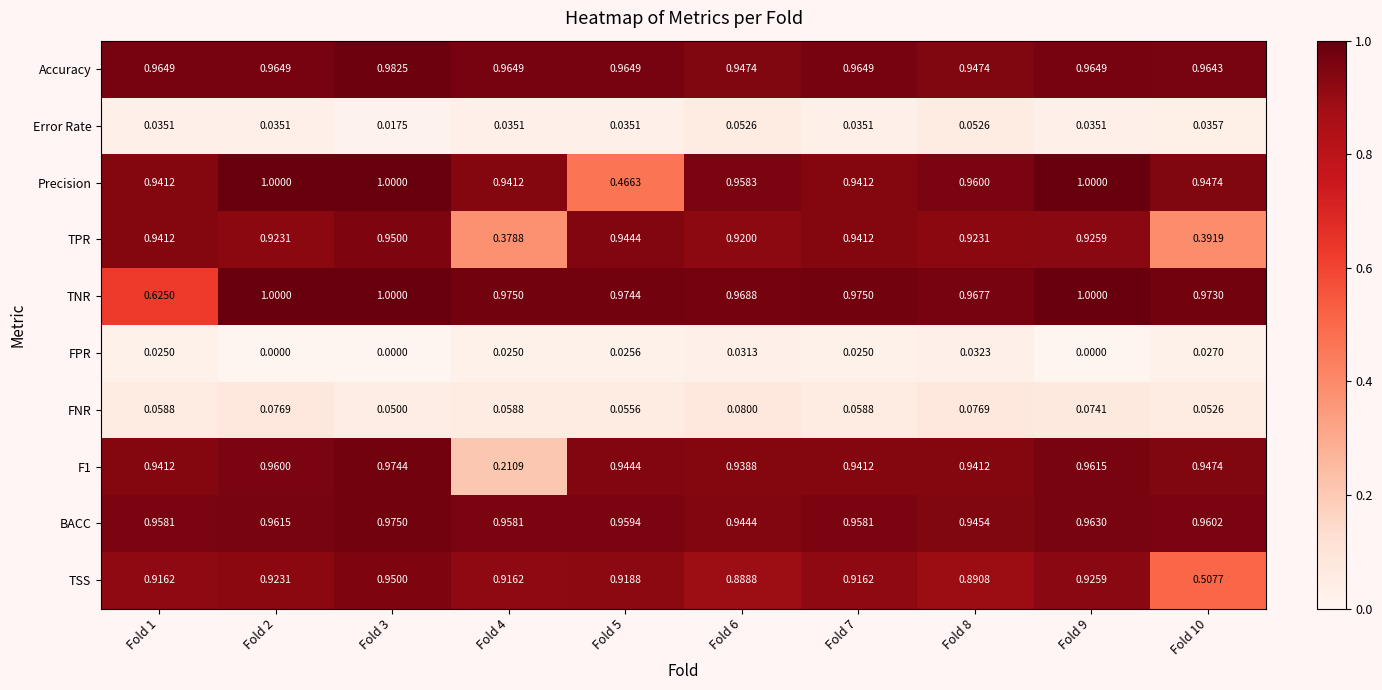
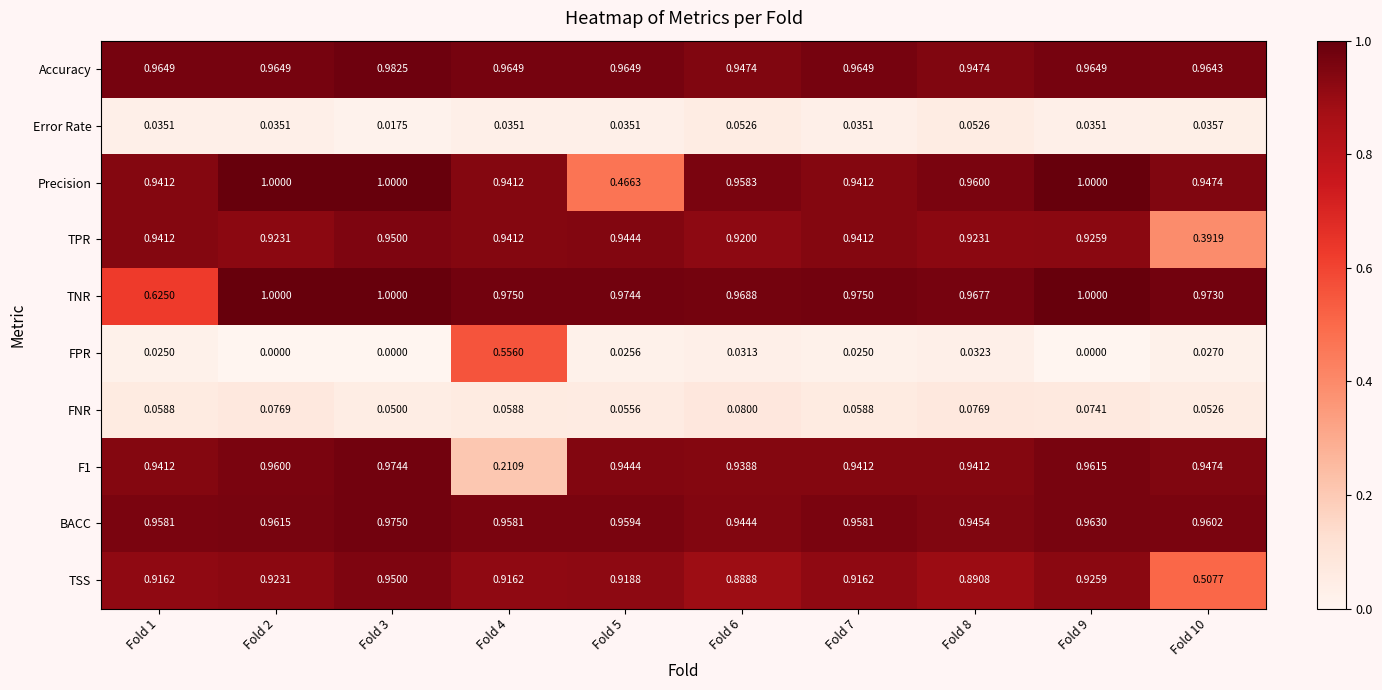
TPR, Fold 4: 0.3788 -> 0.9412
FPR, Fold 4: 0.0250 -> 0.5560
